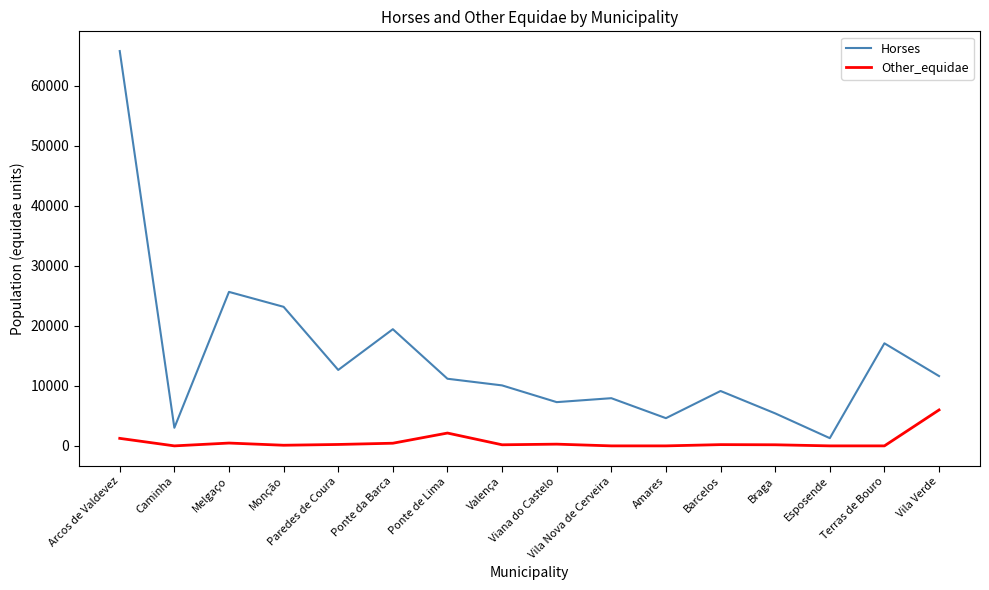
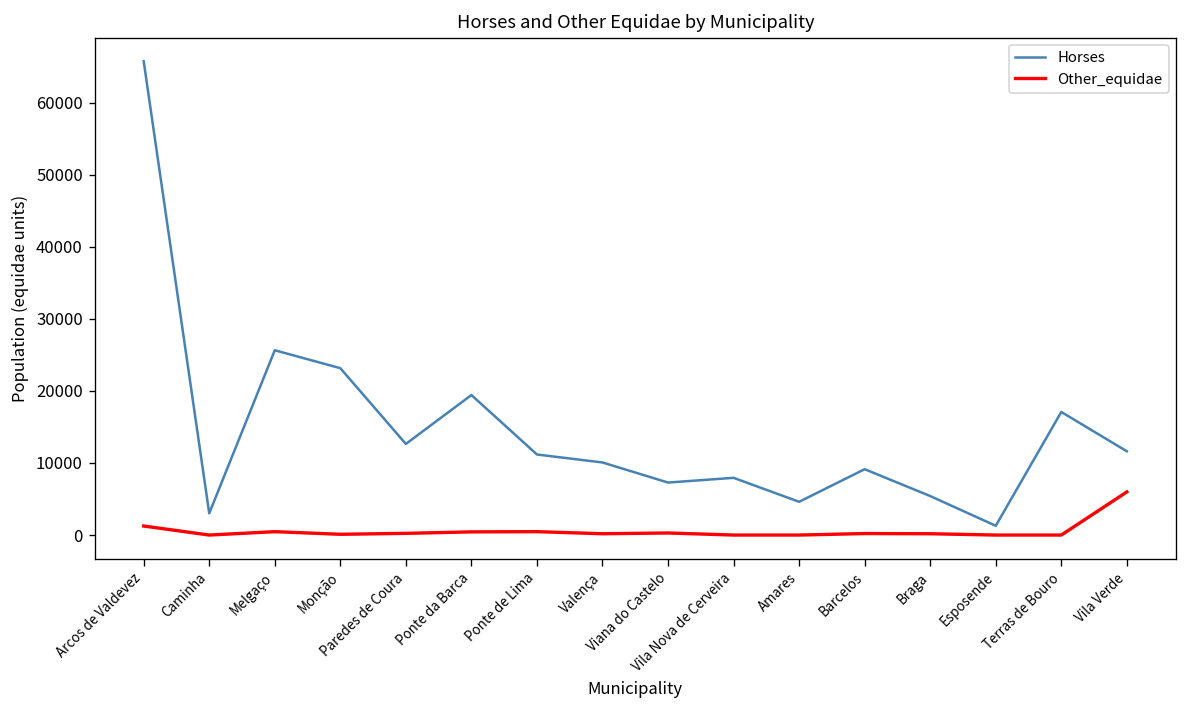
Other_equidae, Ponte de Lima: 2000 -> 0
